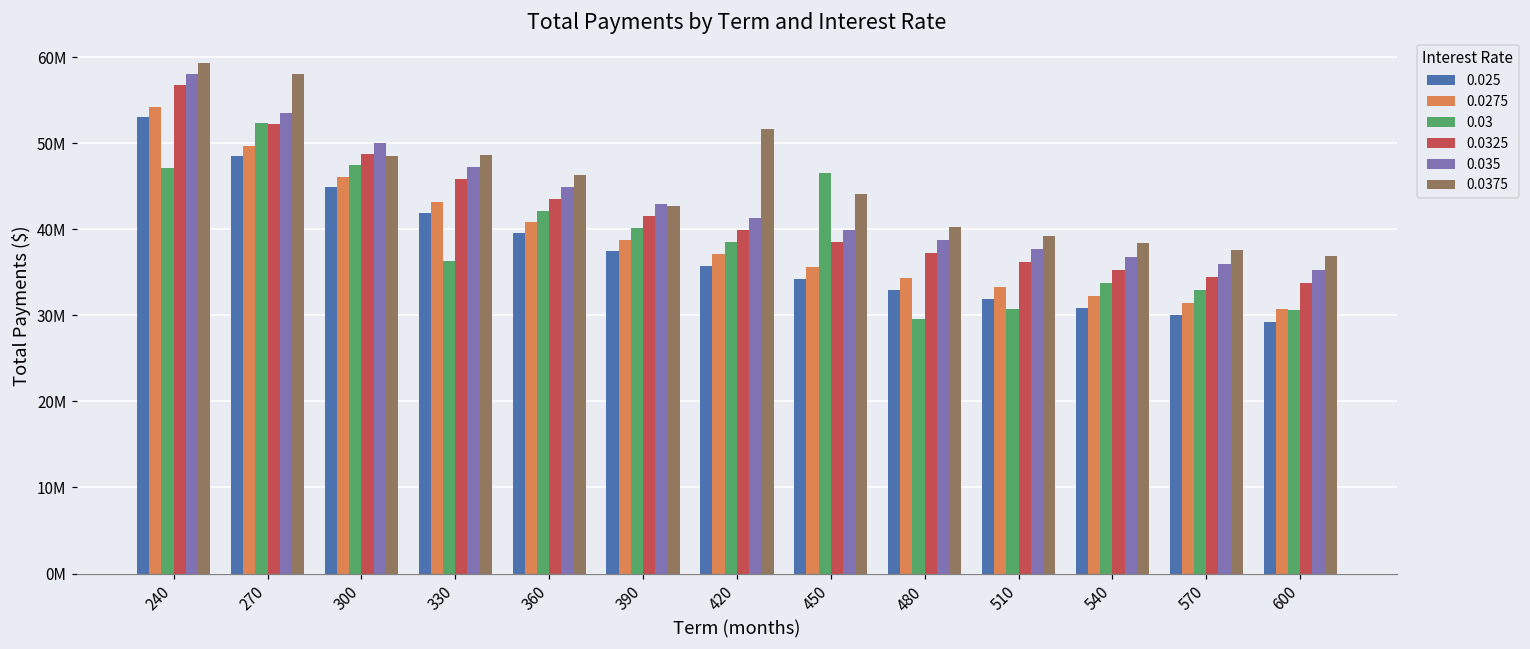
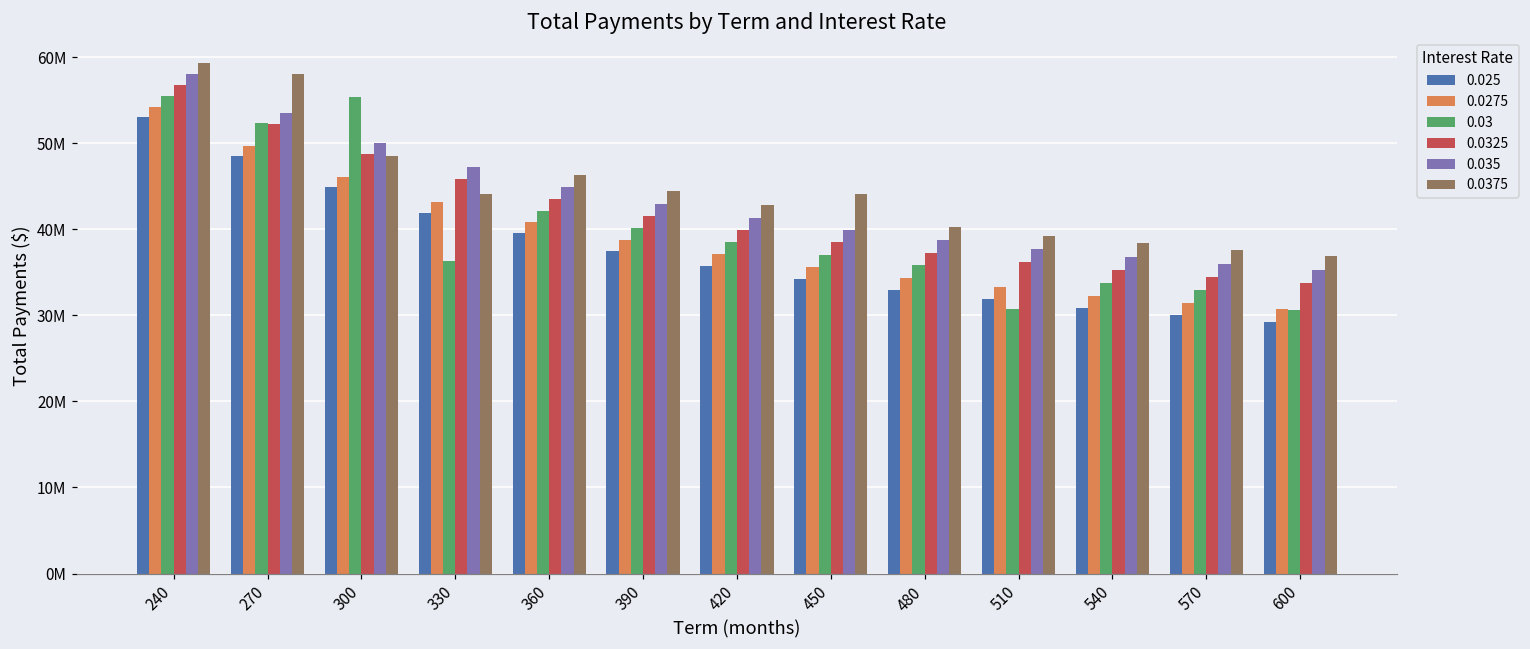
0.03, 240: 47000000 -> 55000000
0.03, 300: 47000000 -> 55000000
0.0375, 330: 49000000 -> 44000000
0.0375, 390: 43000000 -> 44000000
0.0375, 420: 52000000 -> 43000000
0.03, 450: 47000000 -> 37000000
0.03, 480: 30000000 -> 36000000
